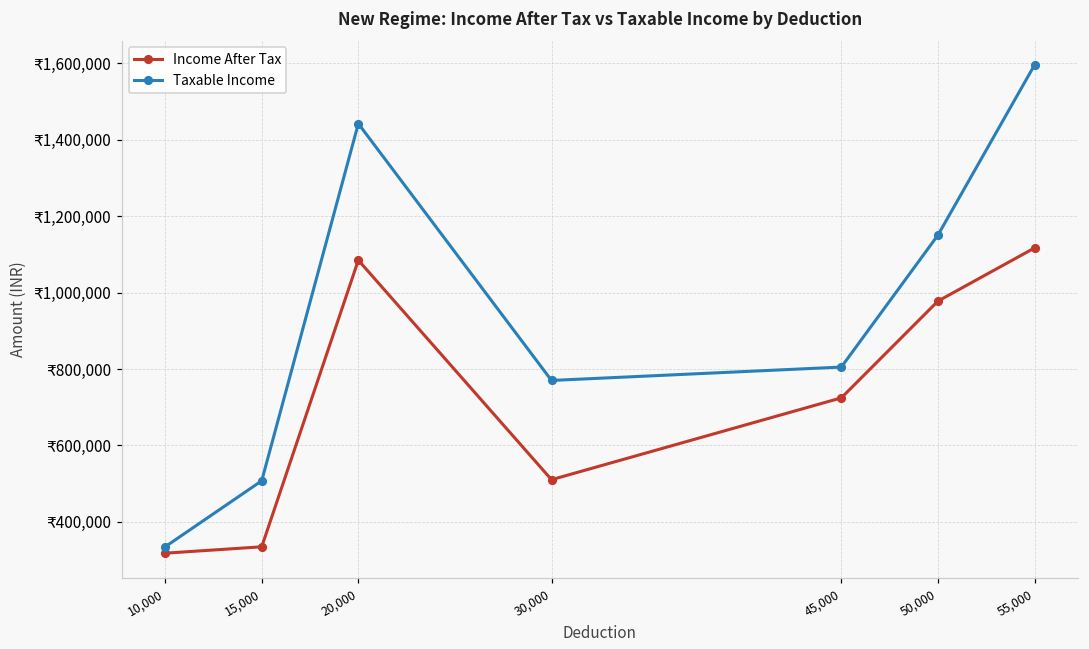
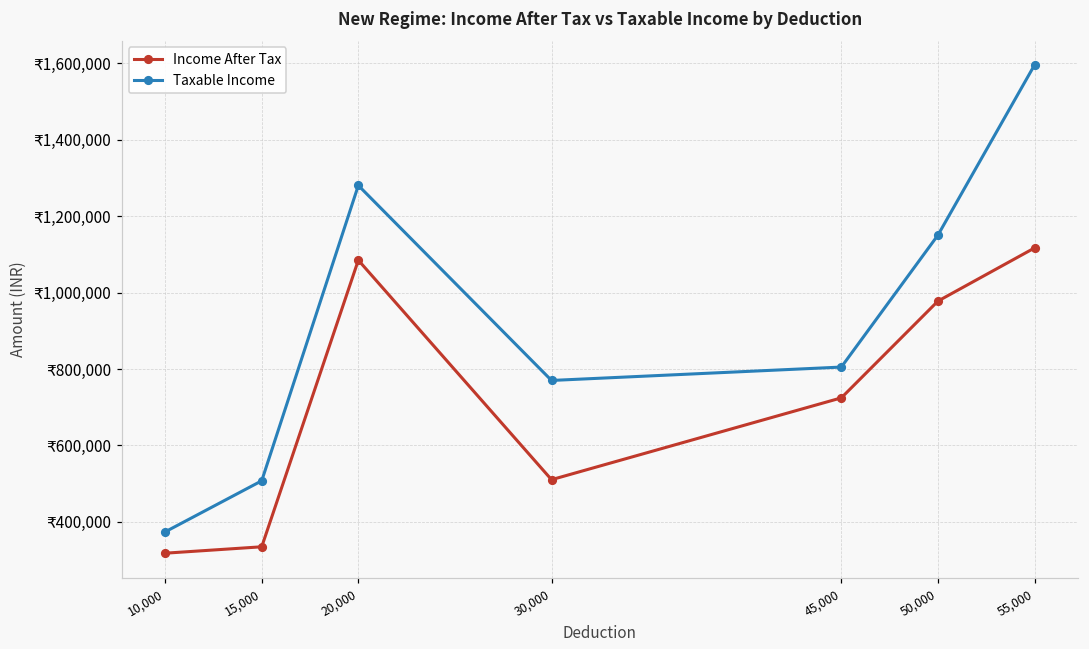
Taxable Income, 10,000: ₹340,000 -> ₹370,000
Taxable Income, 20,000: ₹1,440,000 -> ₹1,280,000
